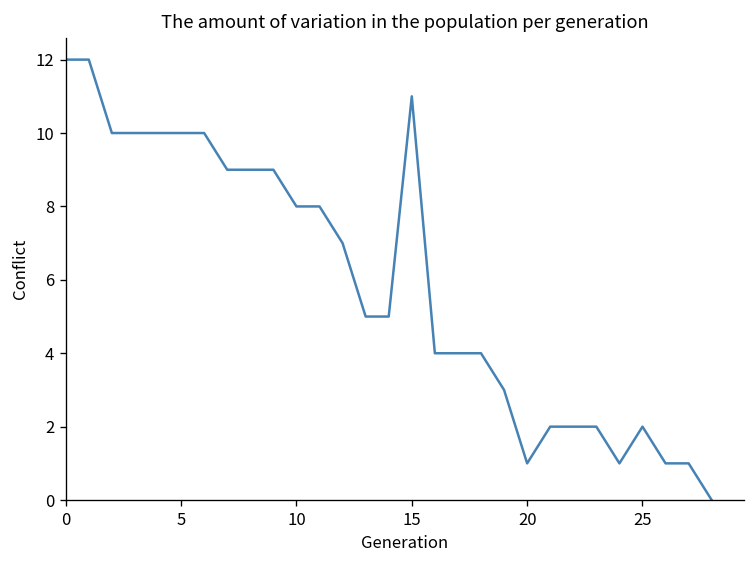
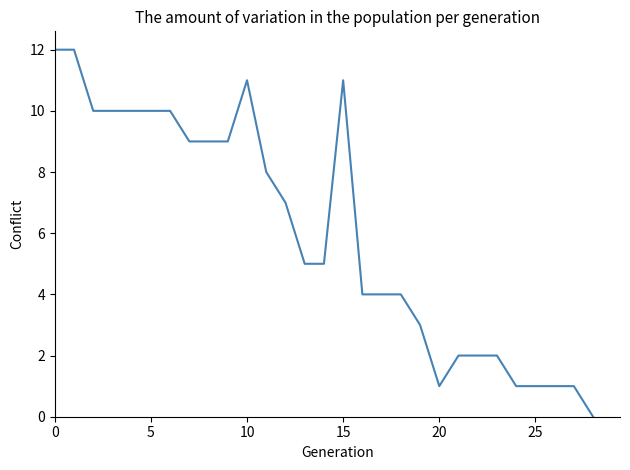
10: 8 -> 11
25: 2 -> 1
